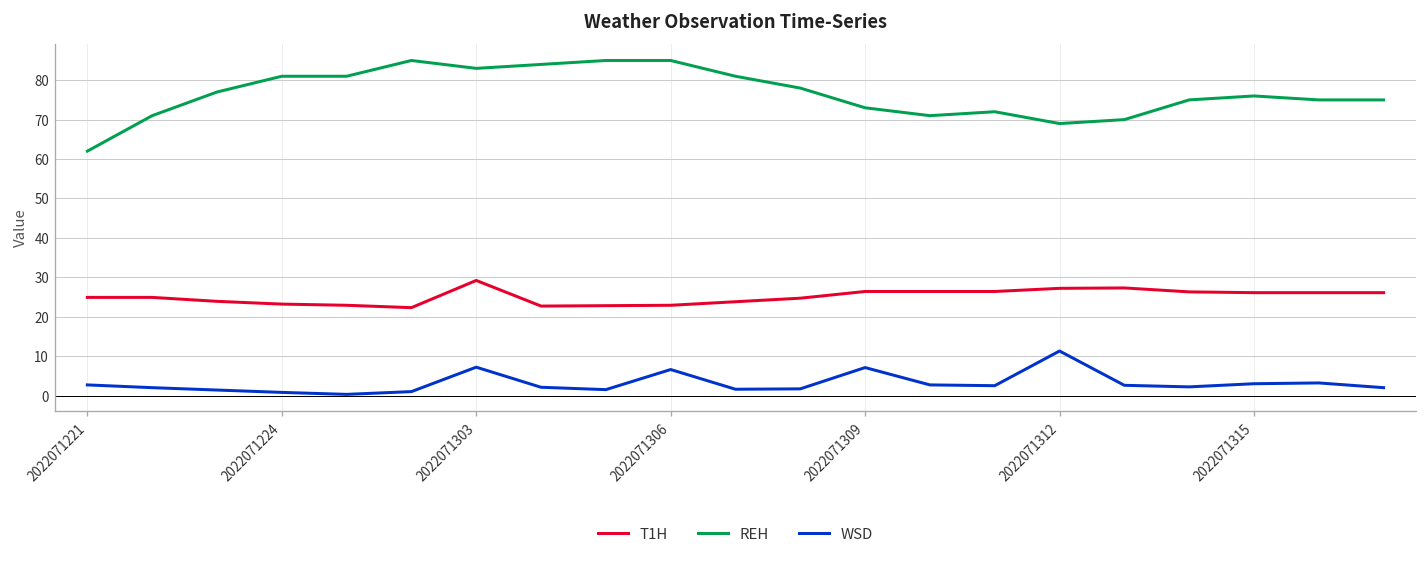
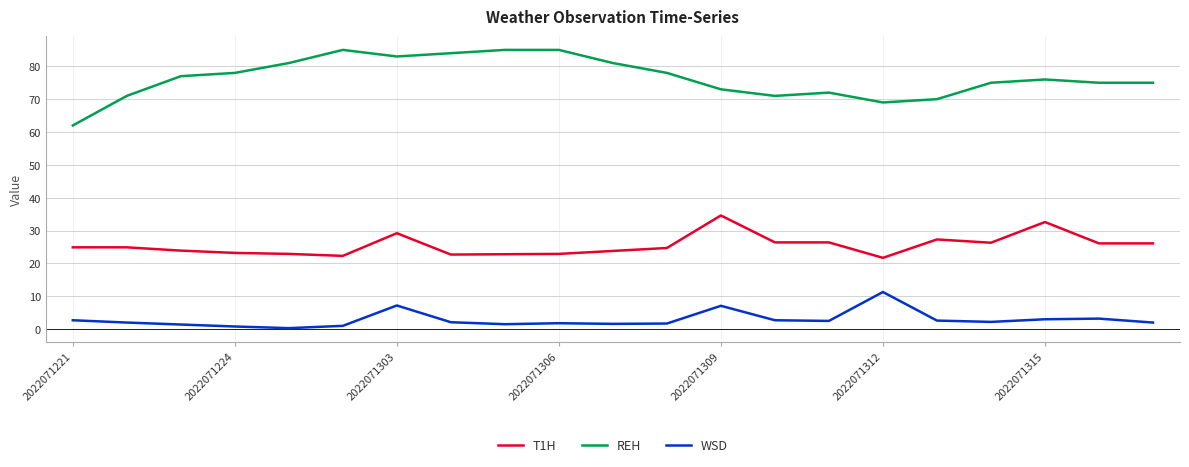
REH, 2022071224: 81 -> 78
WSD, 2022071306: 7 -> 2
T1H, 2022071309: 26 -> 35
T1H, 2022071312: 27 -> 22
T1H, 2022071315: 26 -> 33
